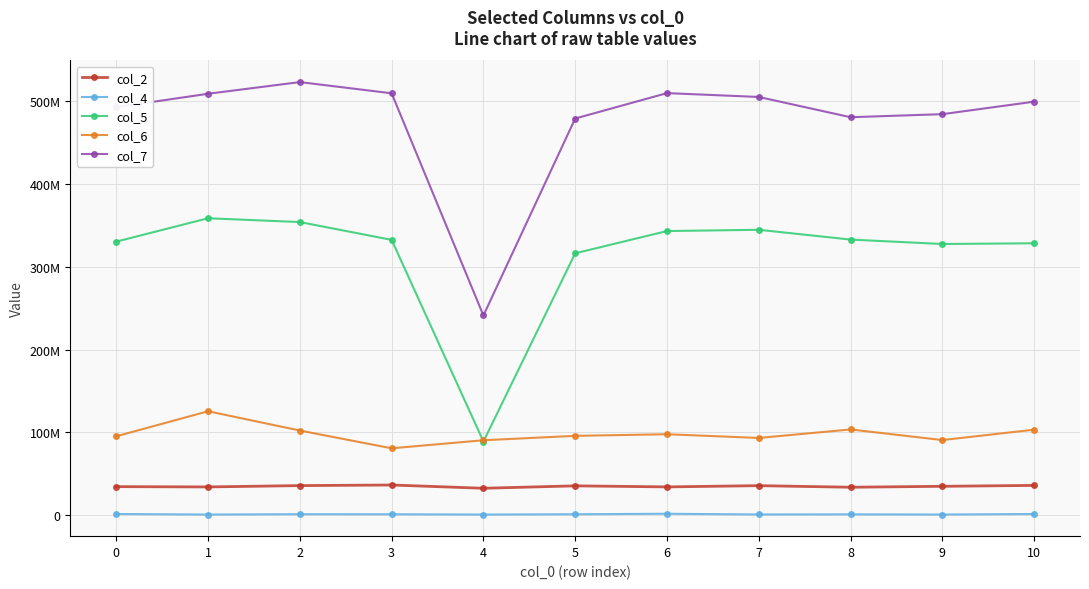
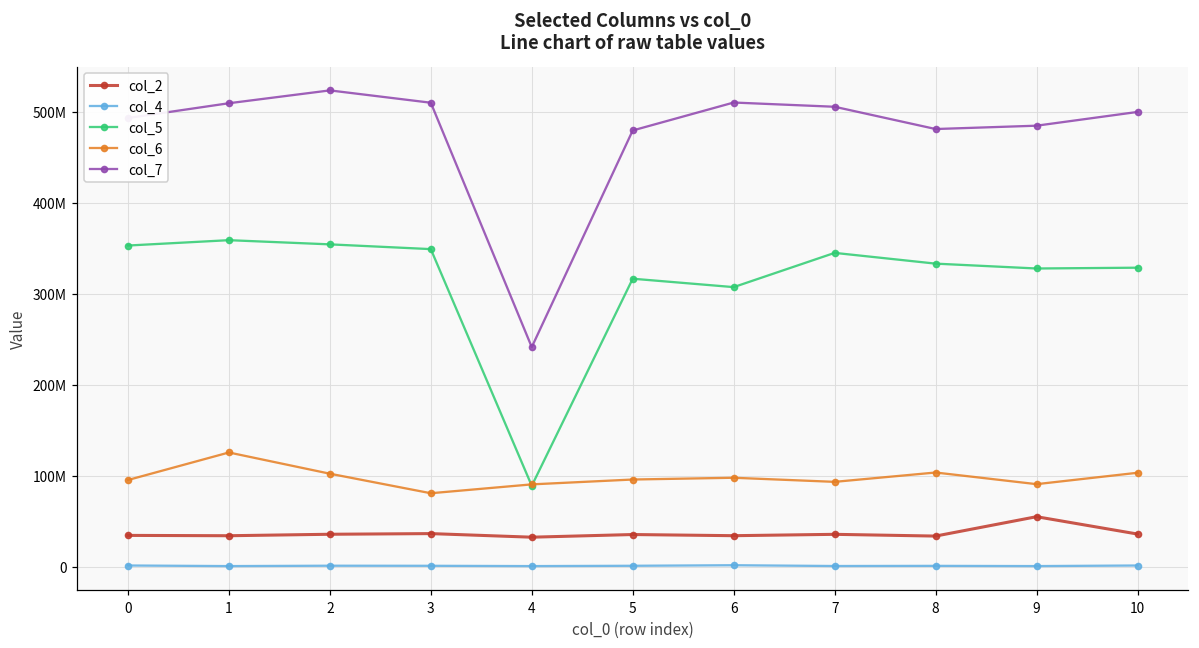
col_5, 0: 330000000 -> 350000000
col_5, 3: 330000000 -> 350000000
col_5, 6: 340000000 -> 310000000
col_2, 9: 30000000 -> 60000000
